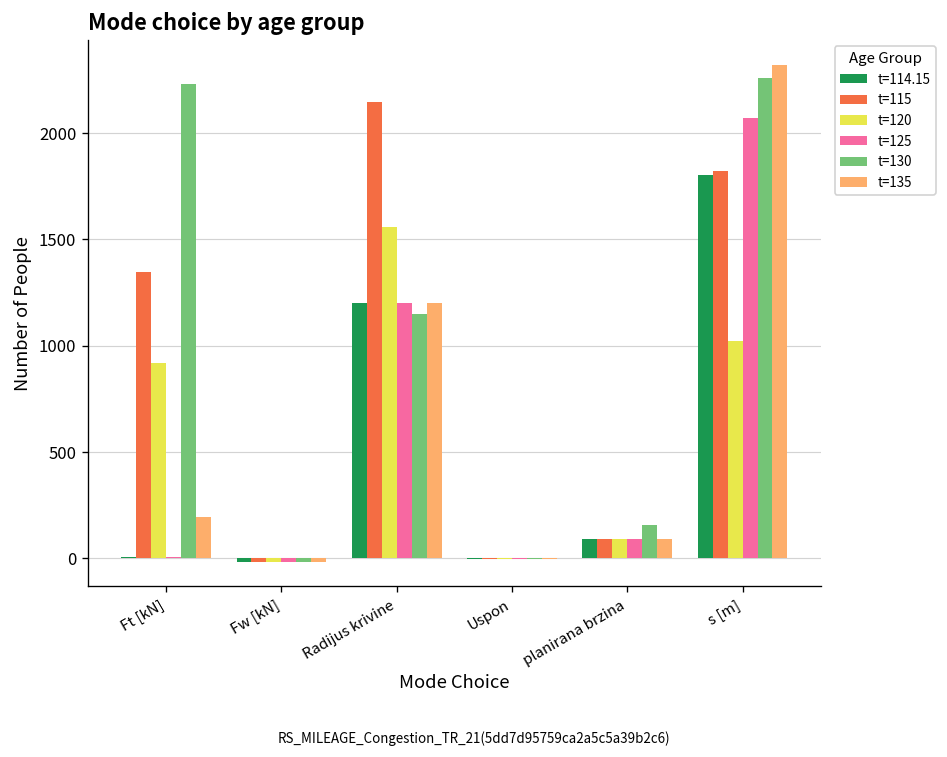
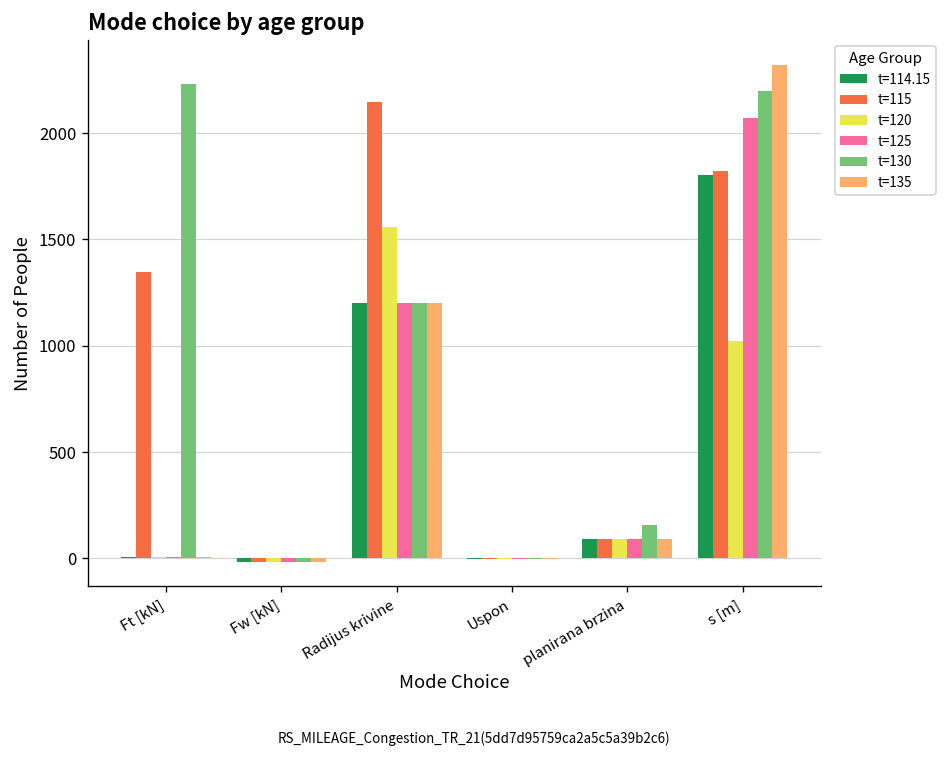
t=120, Ft [kN]: 920 -> 10
t=135, Ft [kN]: 200 -> 10
t=130, Radijus krivine: 1150 -> 1200
t=130, s [m]: 2260 -> 2200
